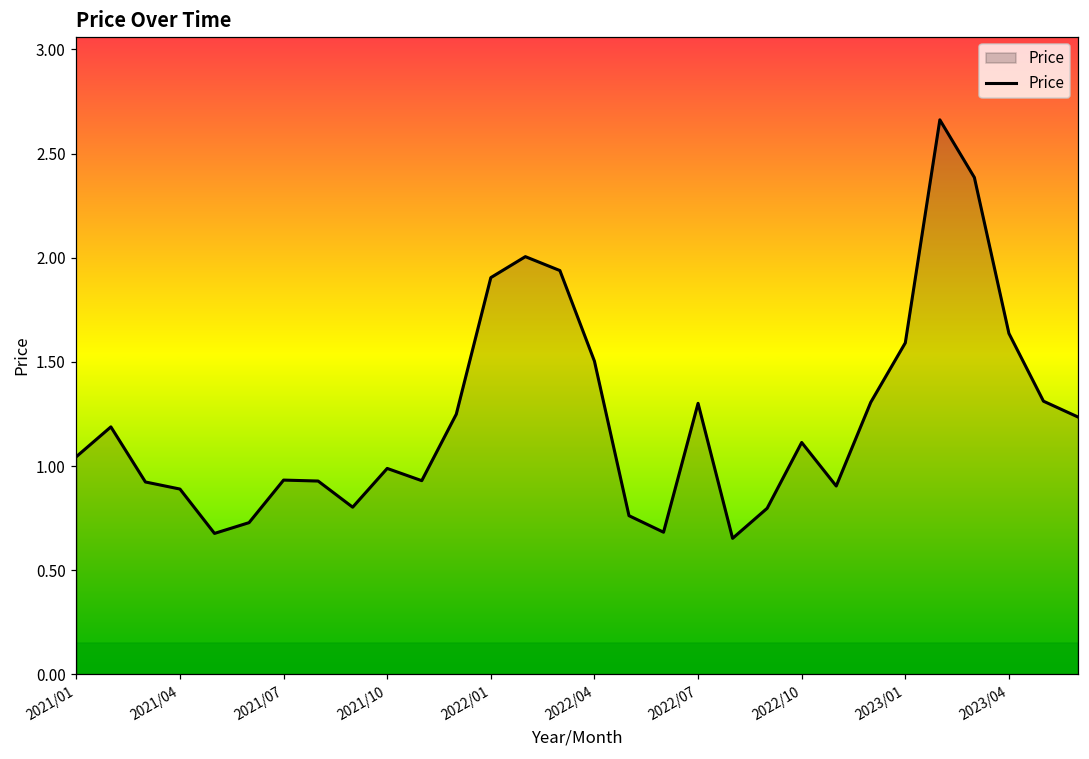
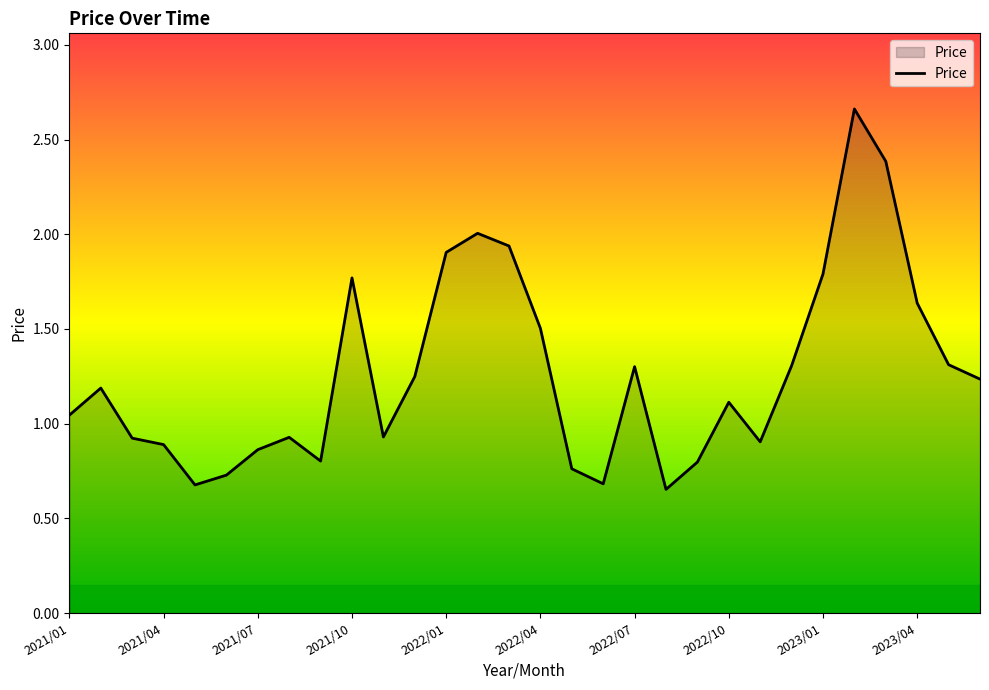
2021/07: 0.93 -> 0.86
2021/10: 0.99 -> 1.77
2023/01: 1.59 -> 1.79
